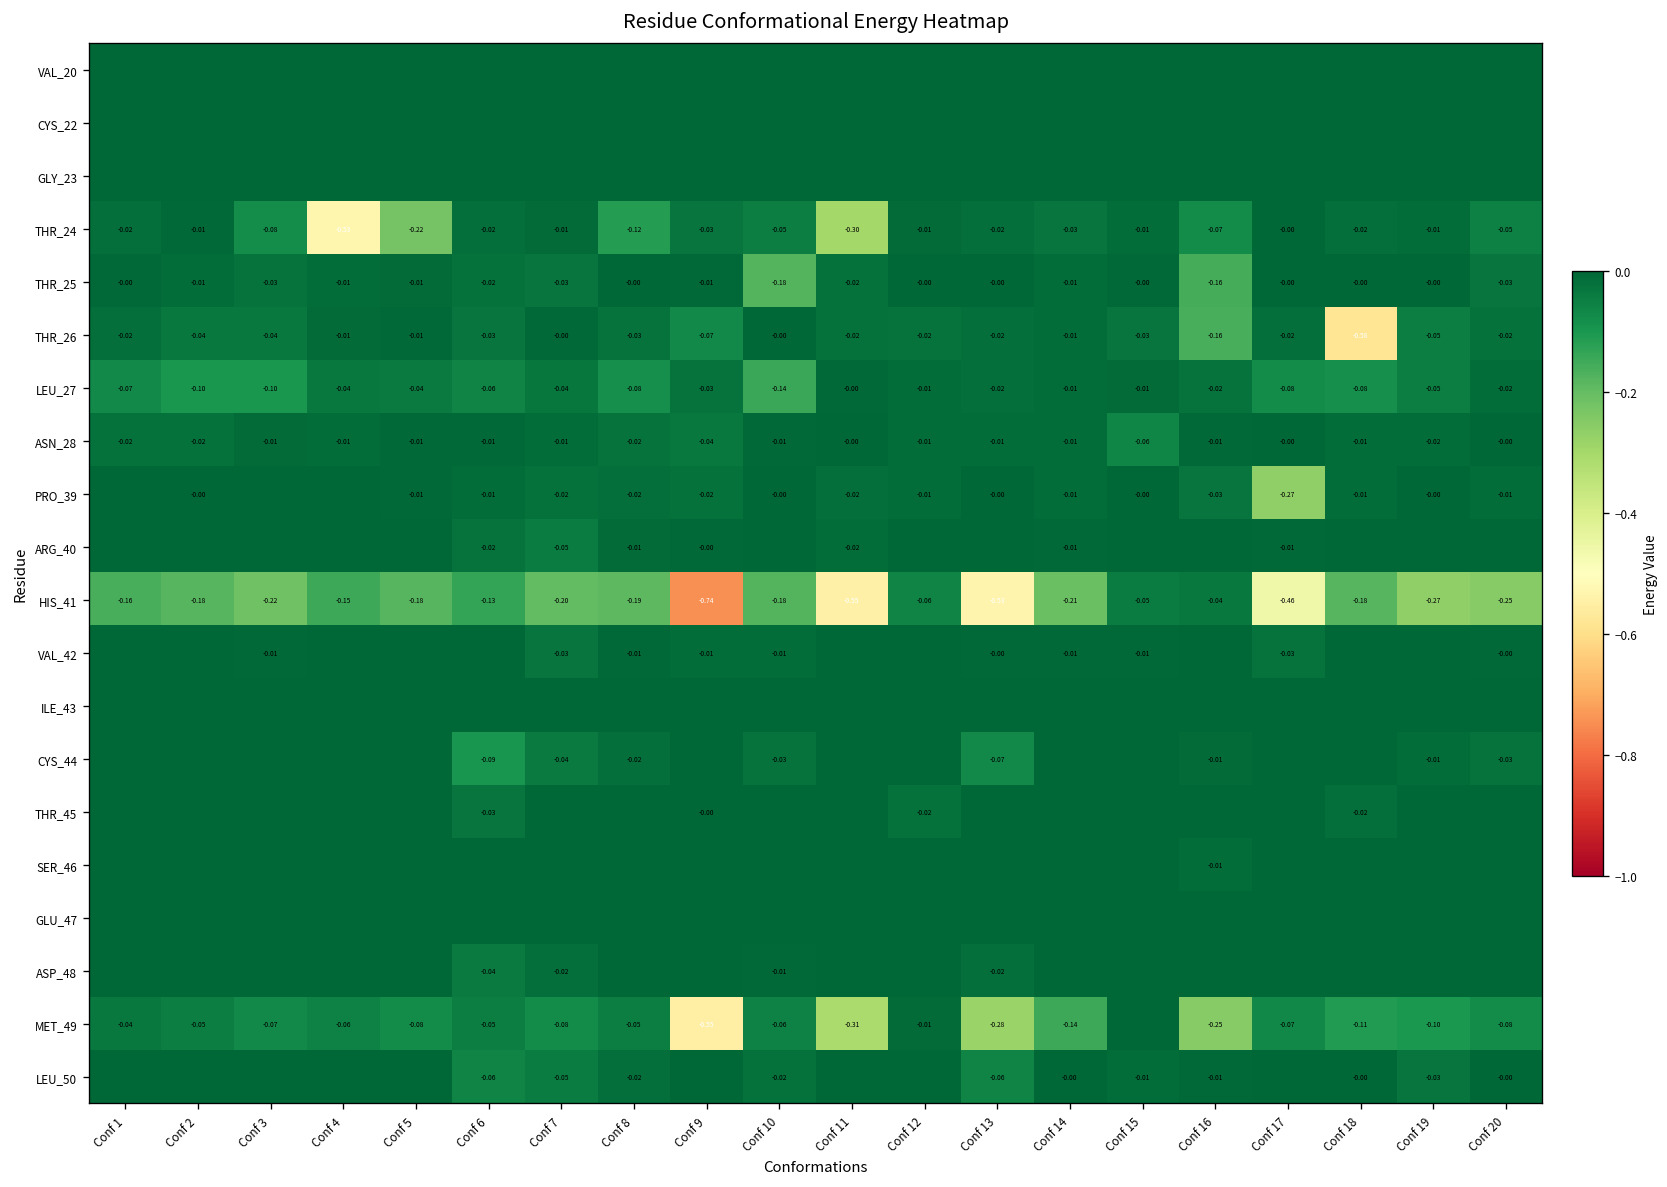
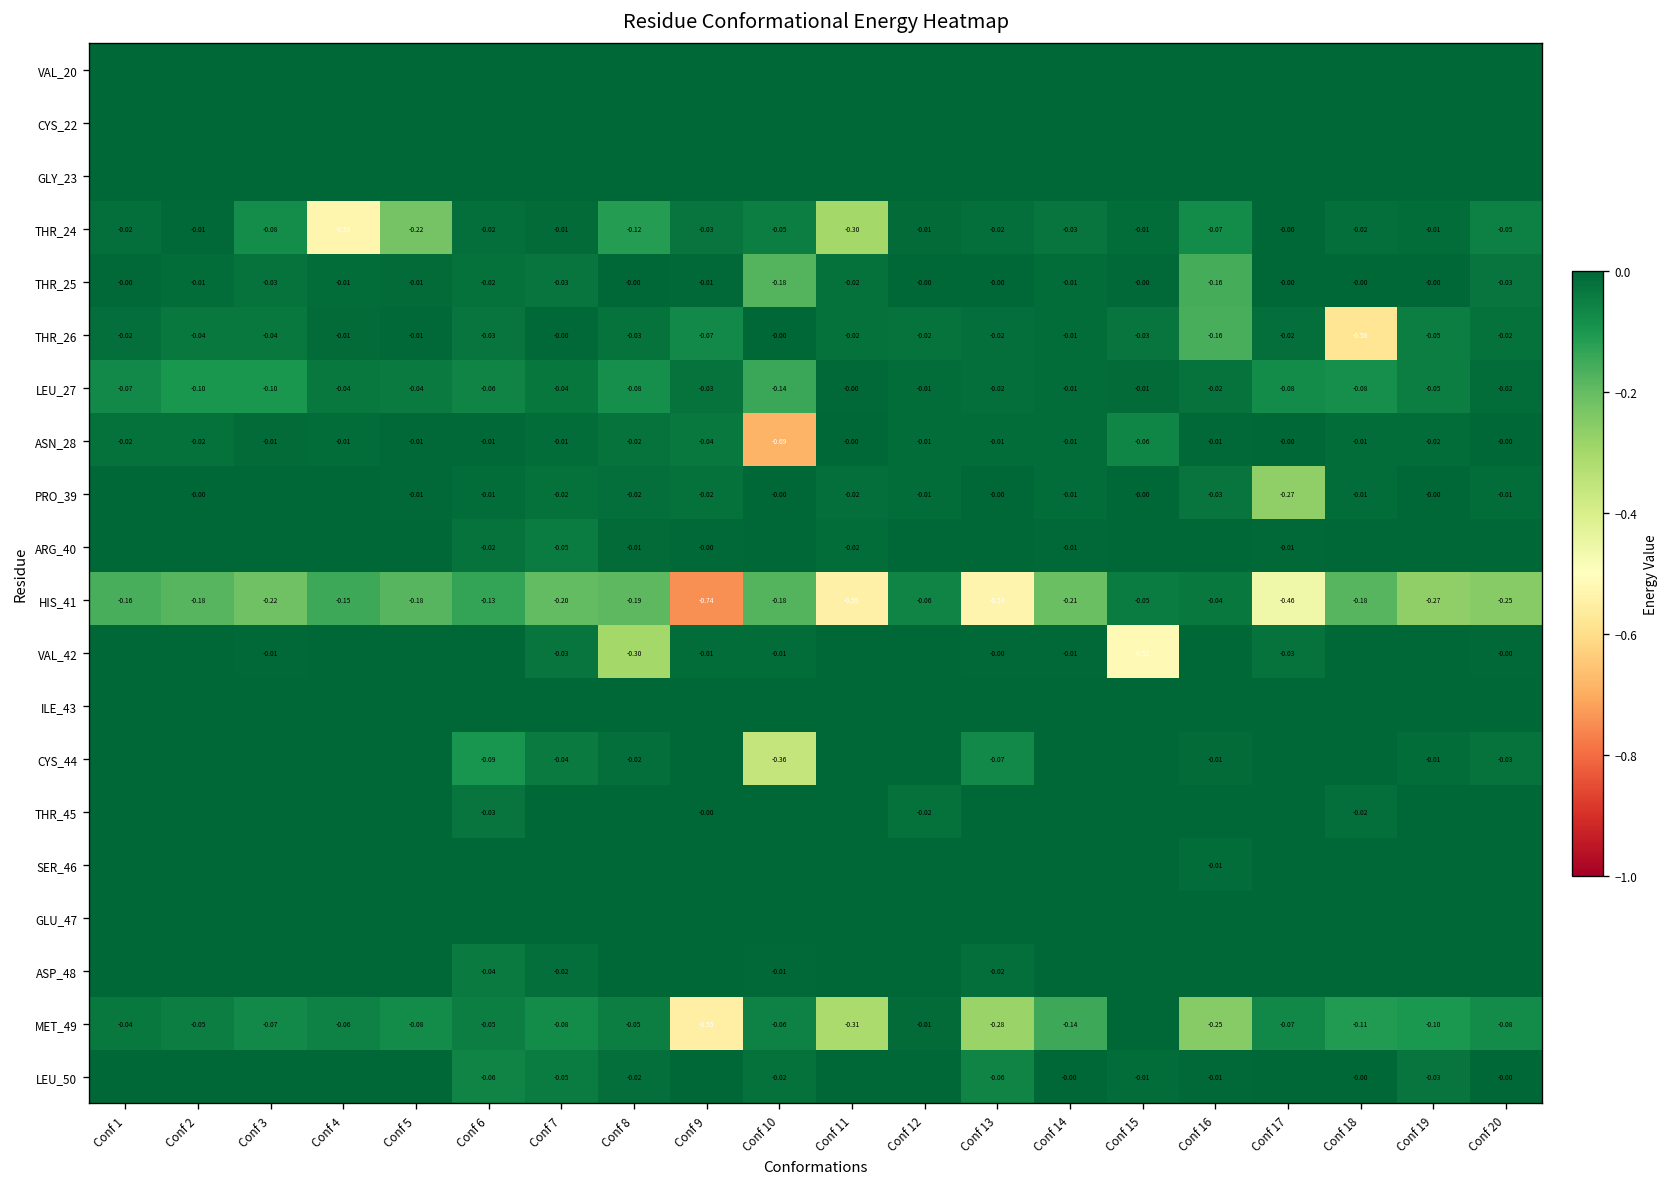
ASN_28, Conf 10: -0.01 -> -0.69
VAL_42, Conf 8: -0.01 -> -0.30
VAL_42, Conf 15: -0.01 -> -0.52
CYS_44, Conf 10: -0.03 -> -0.36
